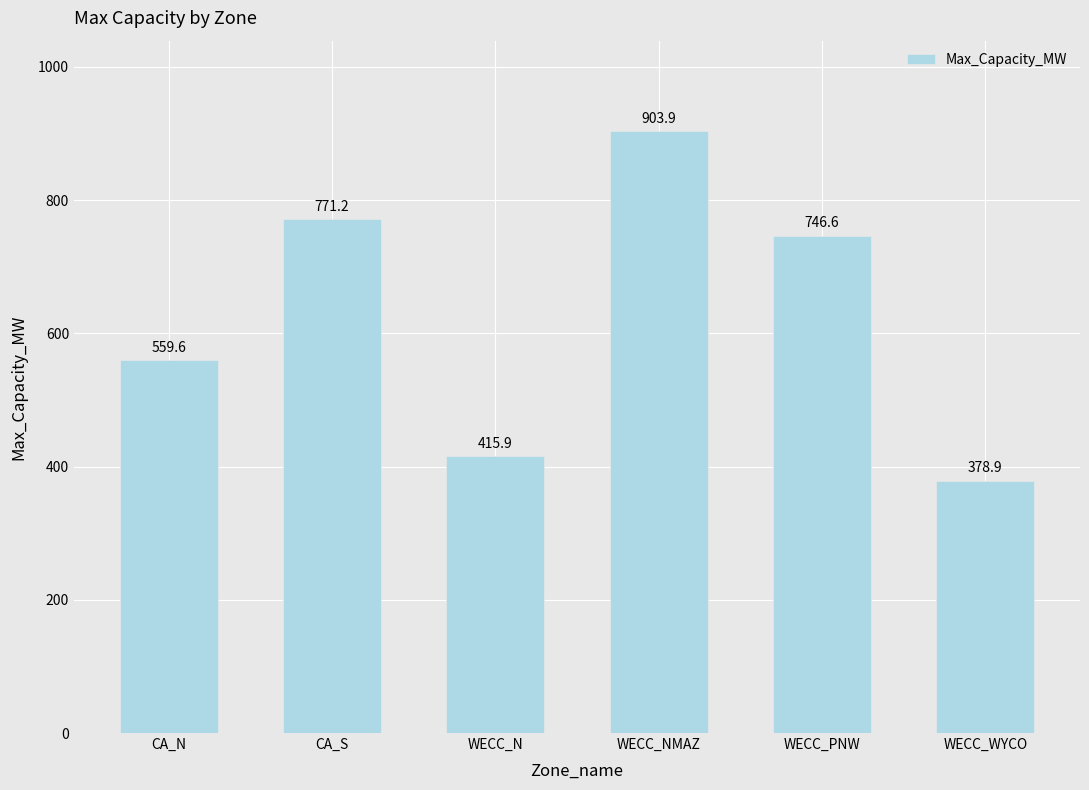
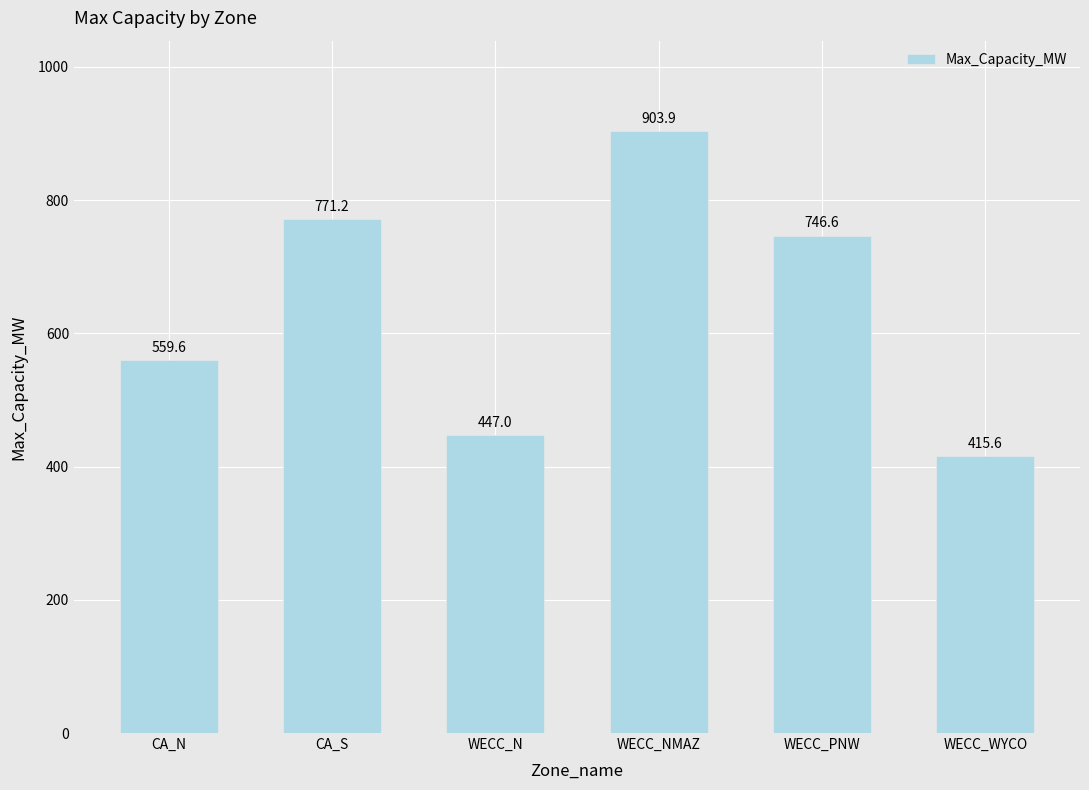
WECC_N: 415.9 -> 447.0
WECC_WYCO: 378.9 -> 415.6
